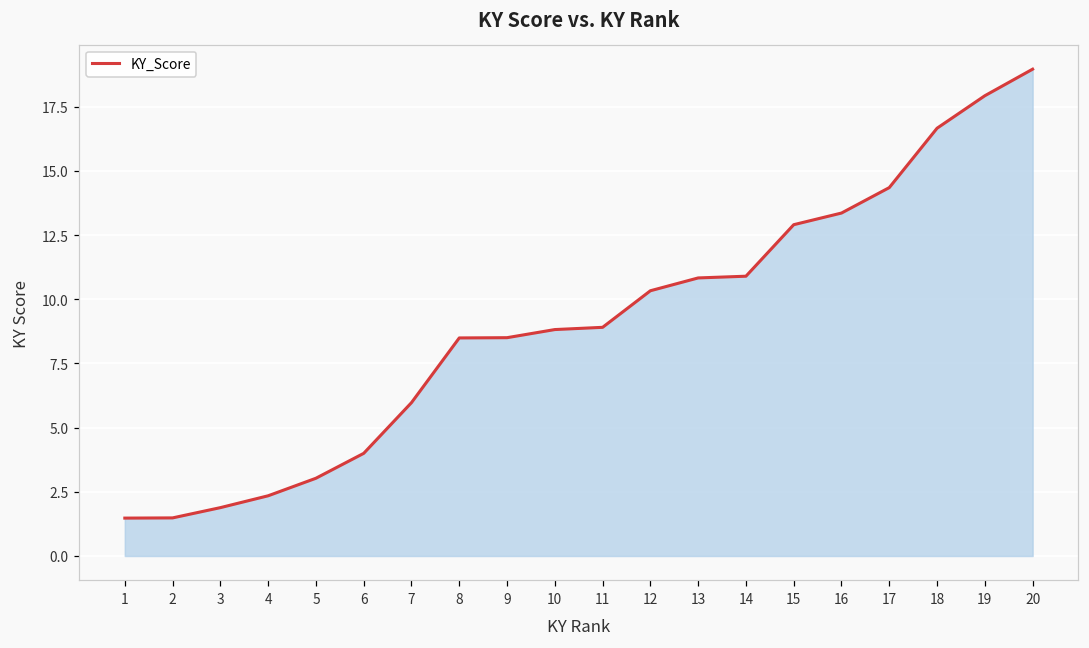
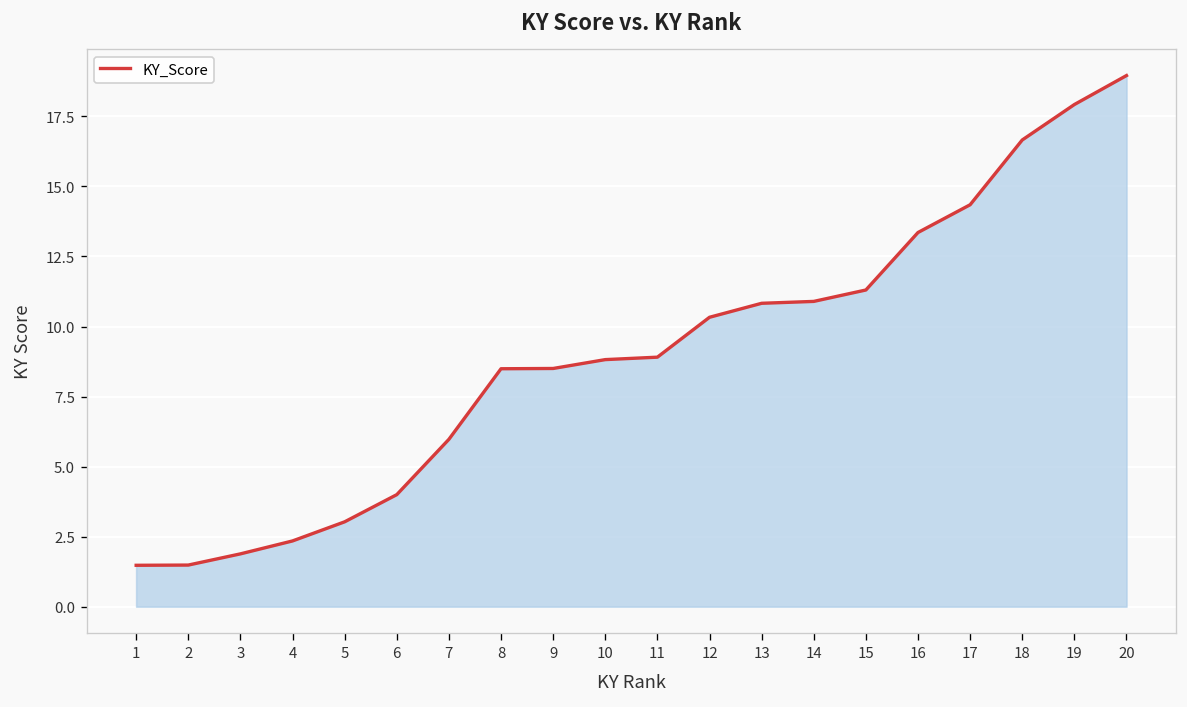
15: 12.9 -> 11.3
